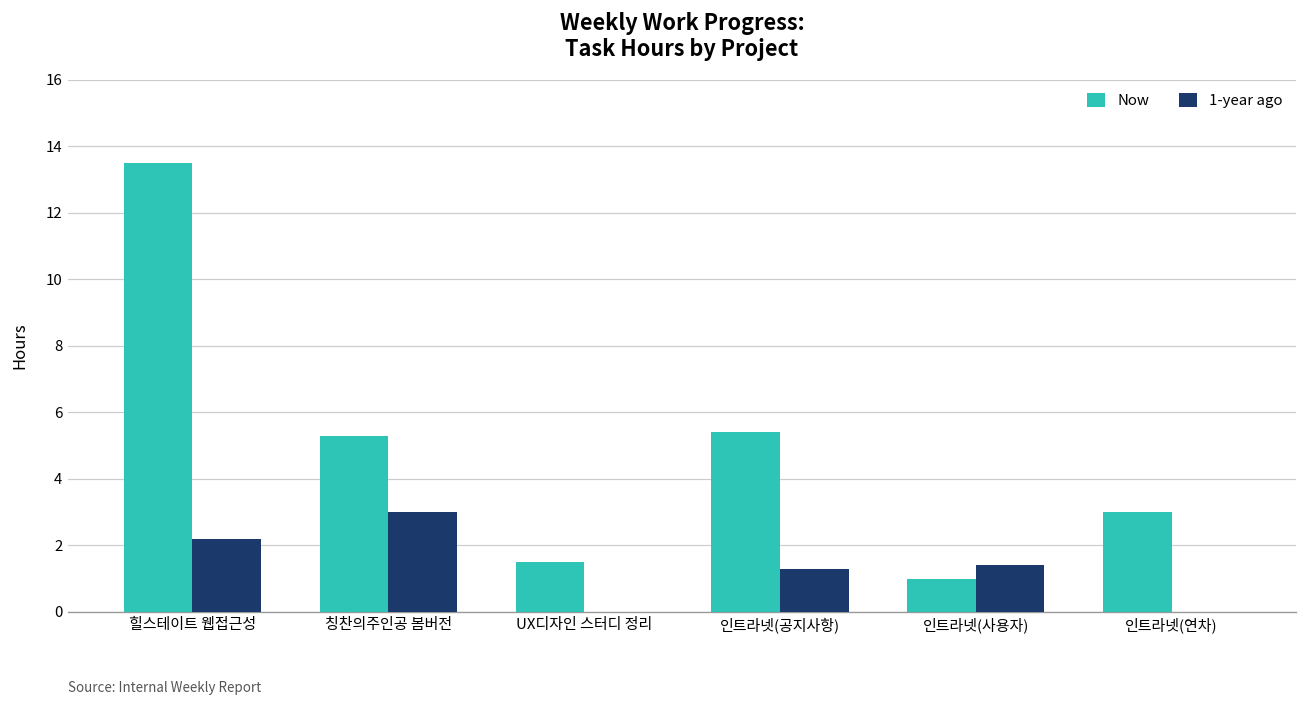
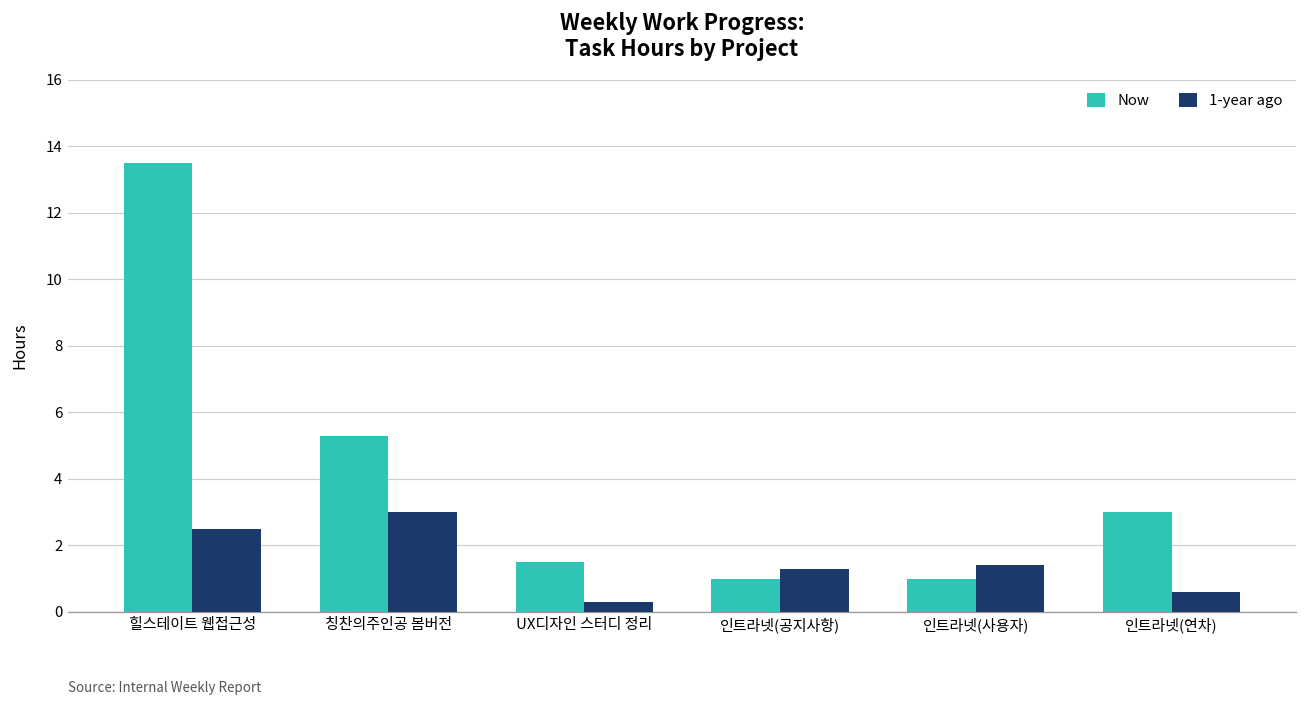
1-year ago, 힐스테이트 웹접근성: 2.2 -> 2.5
1-year ago, UX디자인 스터디 정리: 0.0 -> 0.3
Now, 인트라넷(공지사항): 5.4 -> 1.0
1-year ago, 인트라넷(연차): 0.0 -> 0.6
